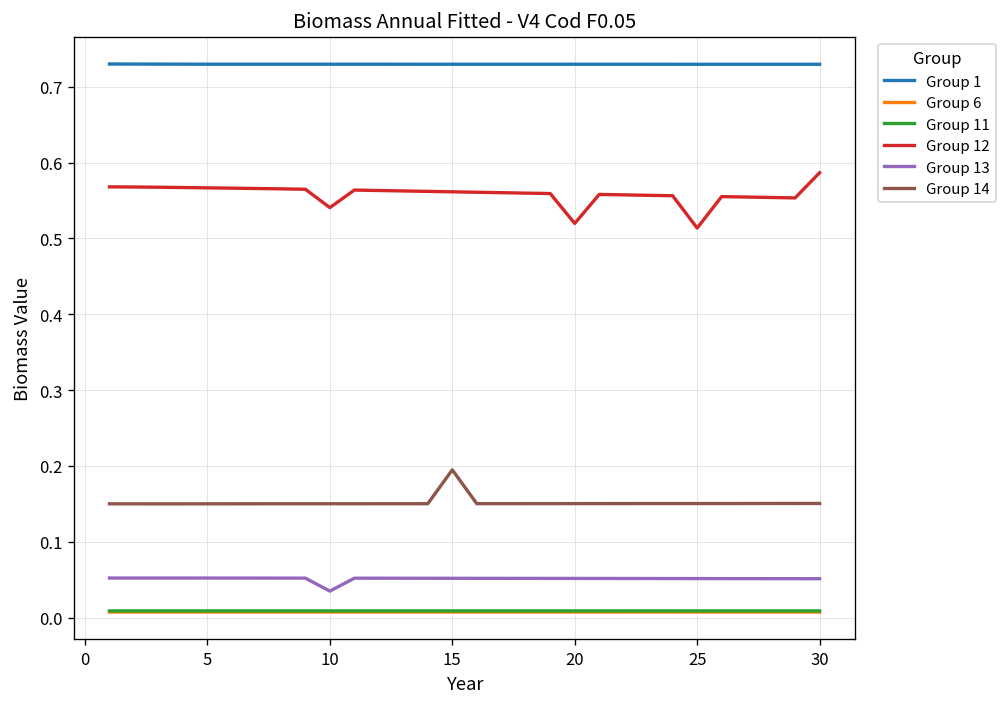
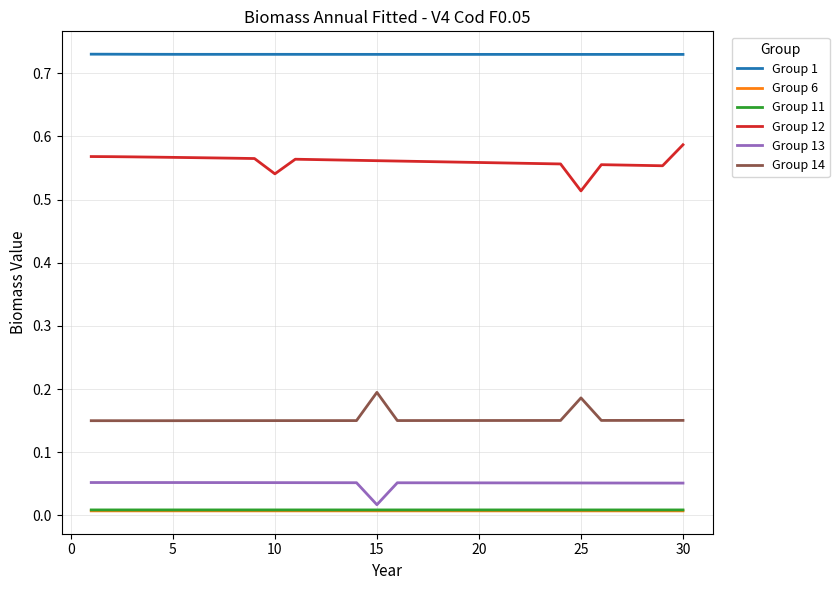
Group 13, 10: 0.03 -> 0.05
Group 13, 15: 0.05 -> 0.02
Group 12, 20: 0.52 -> 0.56
Group 14, 25: 0.15 -> 0.19
